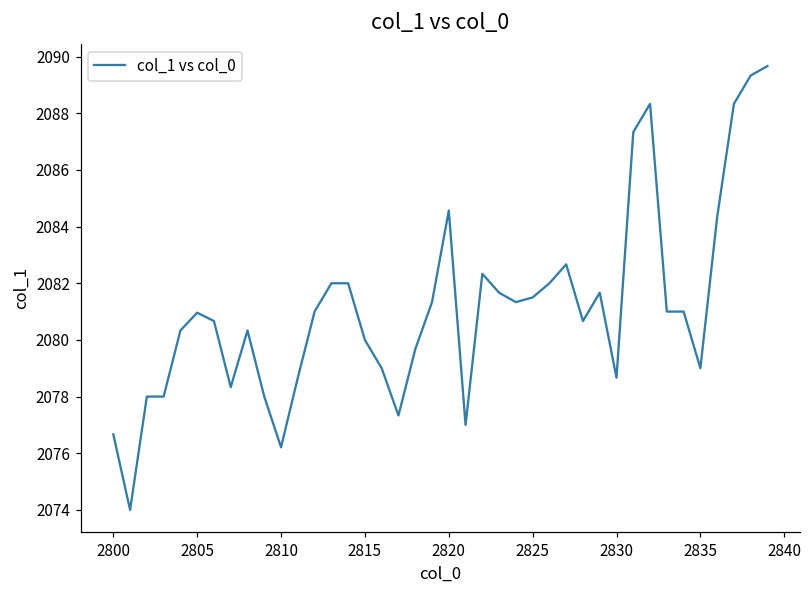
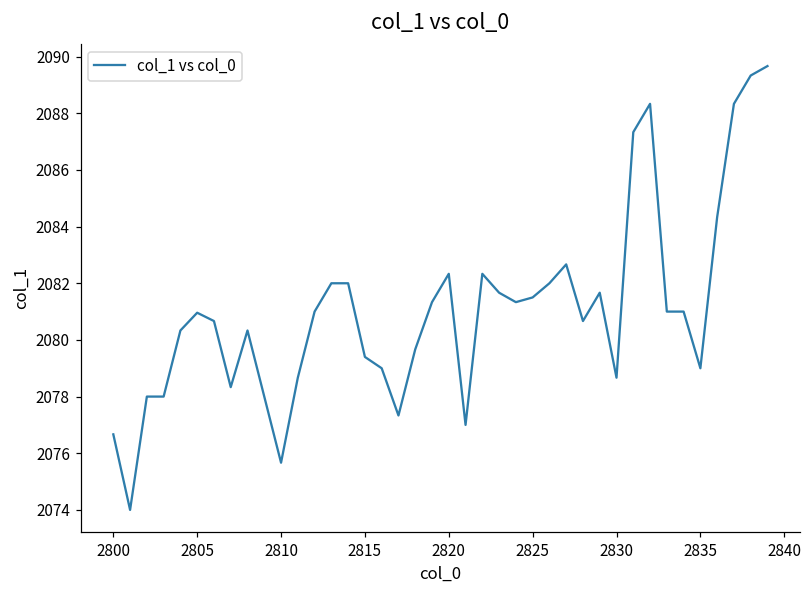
2810: 2076.2 -> 2075.7
2815: 2080.0 -> 2079.4
2820: 2084.6 -> 2082.3
